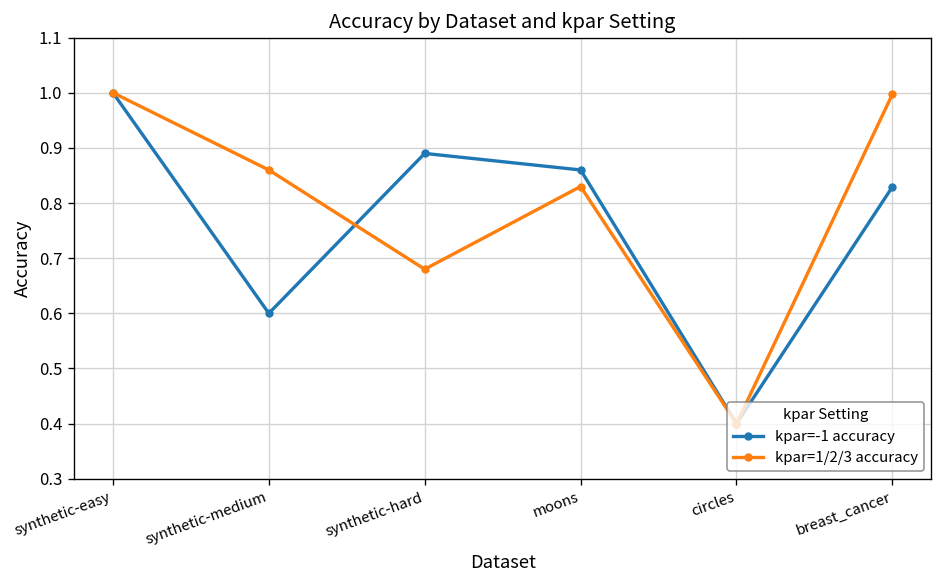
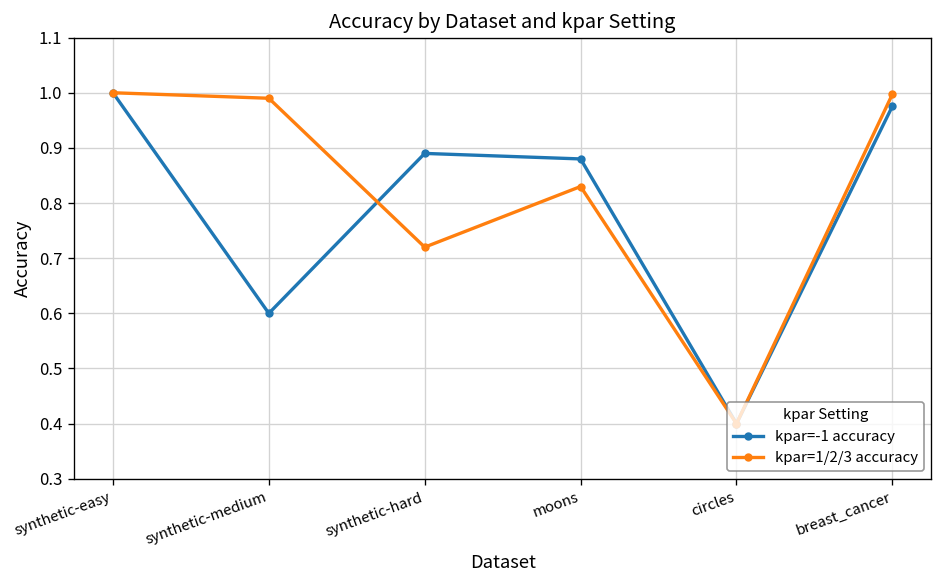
kpar=1/2/3 accuracy, synthetic-medium: 0.86 -> 0.99
kpar=1/2/3 accuracy, synthetic-hard: 0.68 -> 0.72
kpar=-1 accuracy, moons: 0.86 -> 0.88
kpar=-1 accuracy, breast_cancer: 0.83 -> 0.98
